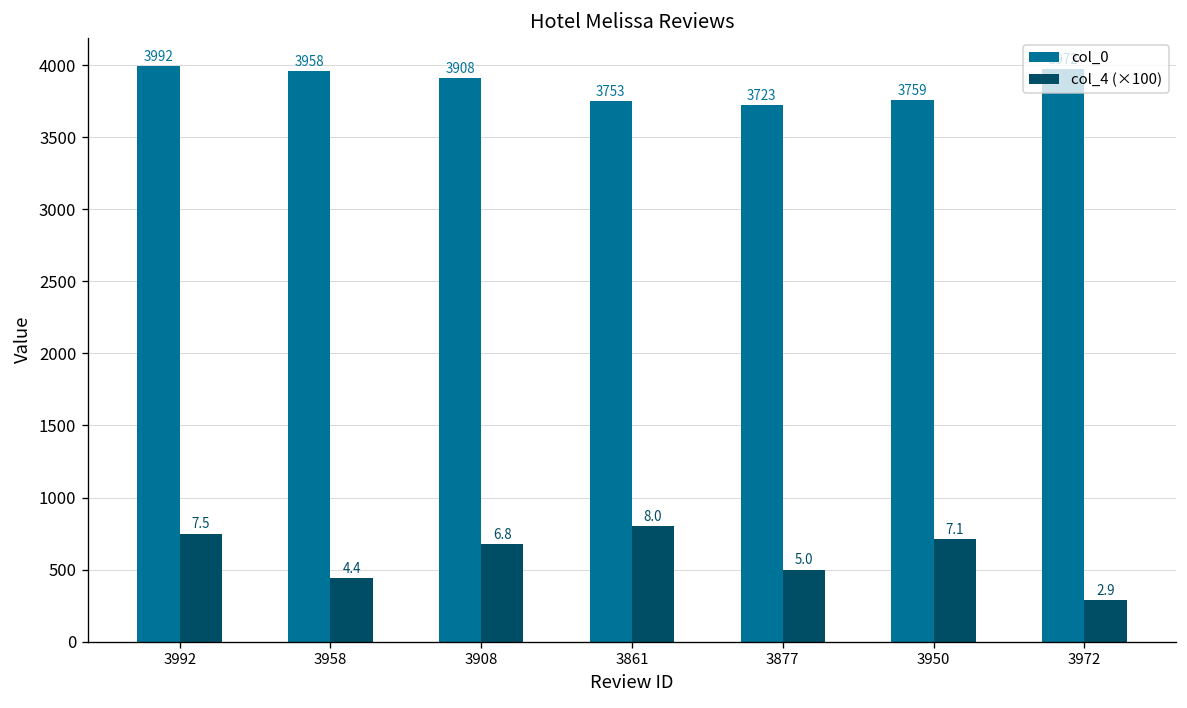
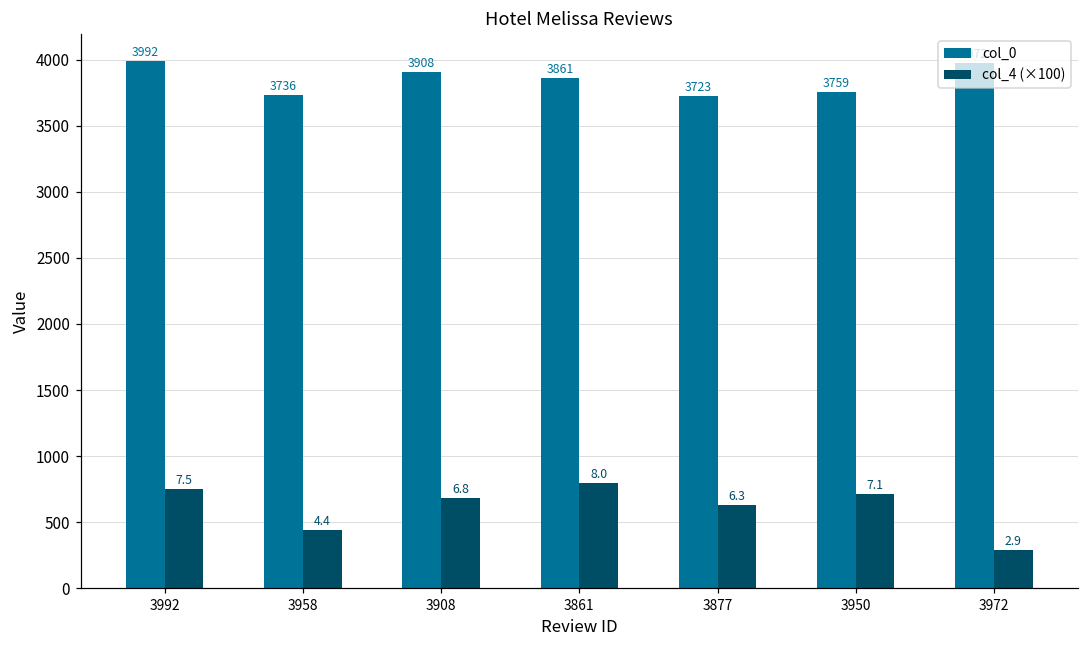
col_0, 3958: 3958 -> 3736
col_0, 3861: 3753 -> 3861
col_4 (×100), 3877: 5.0 -> 6.3
